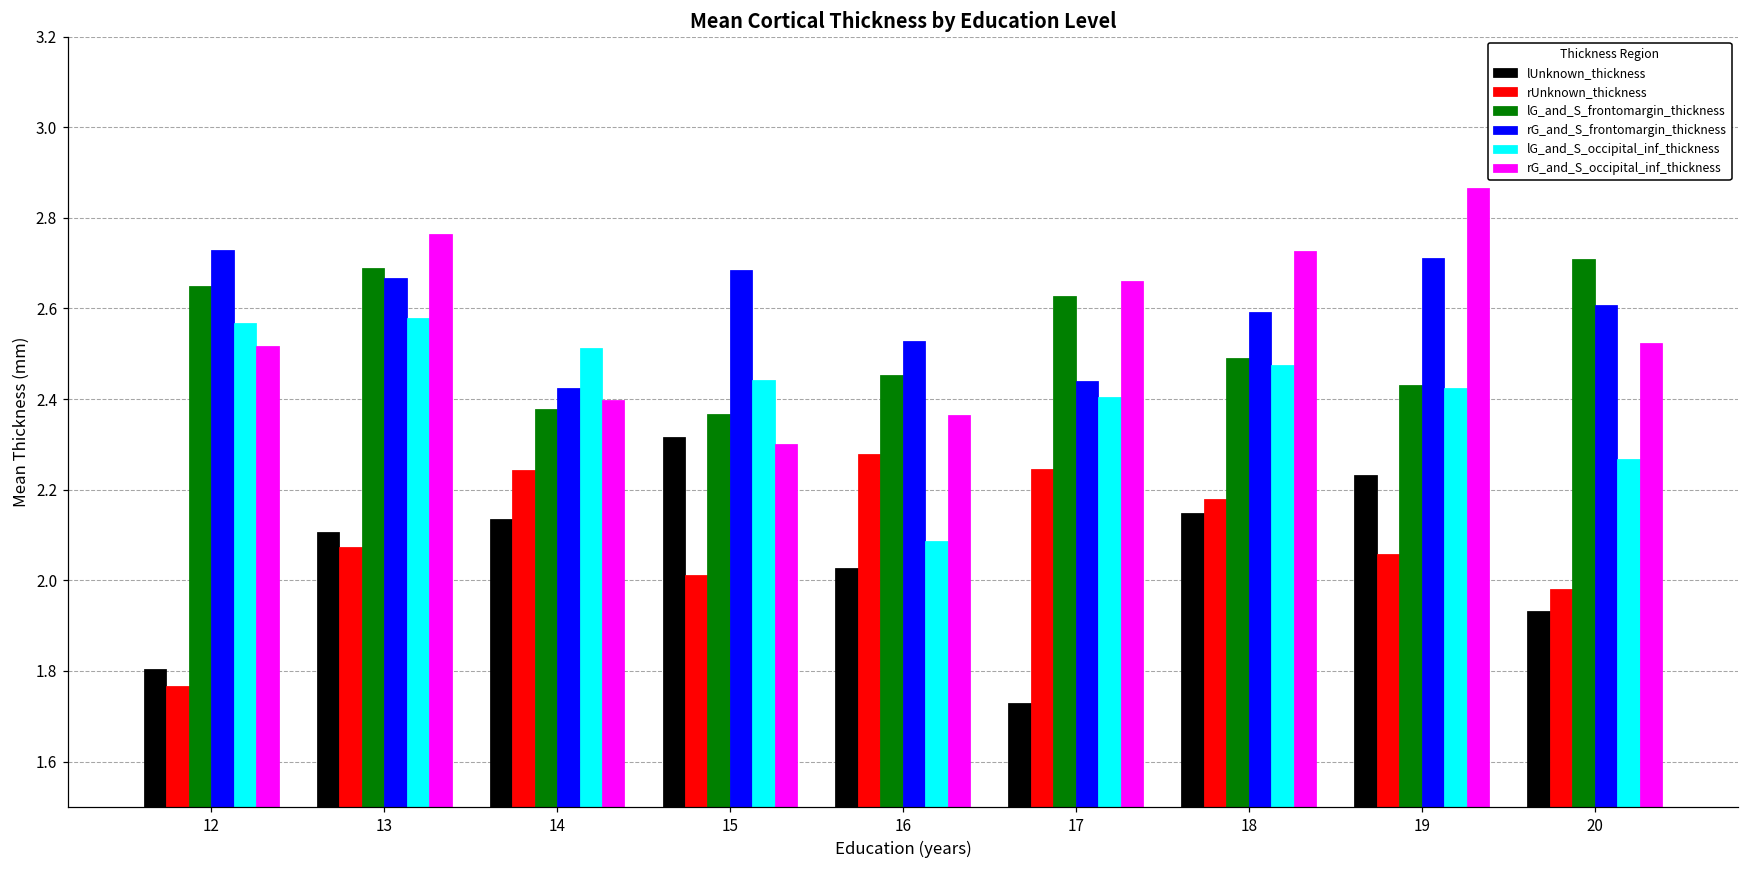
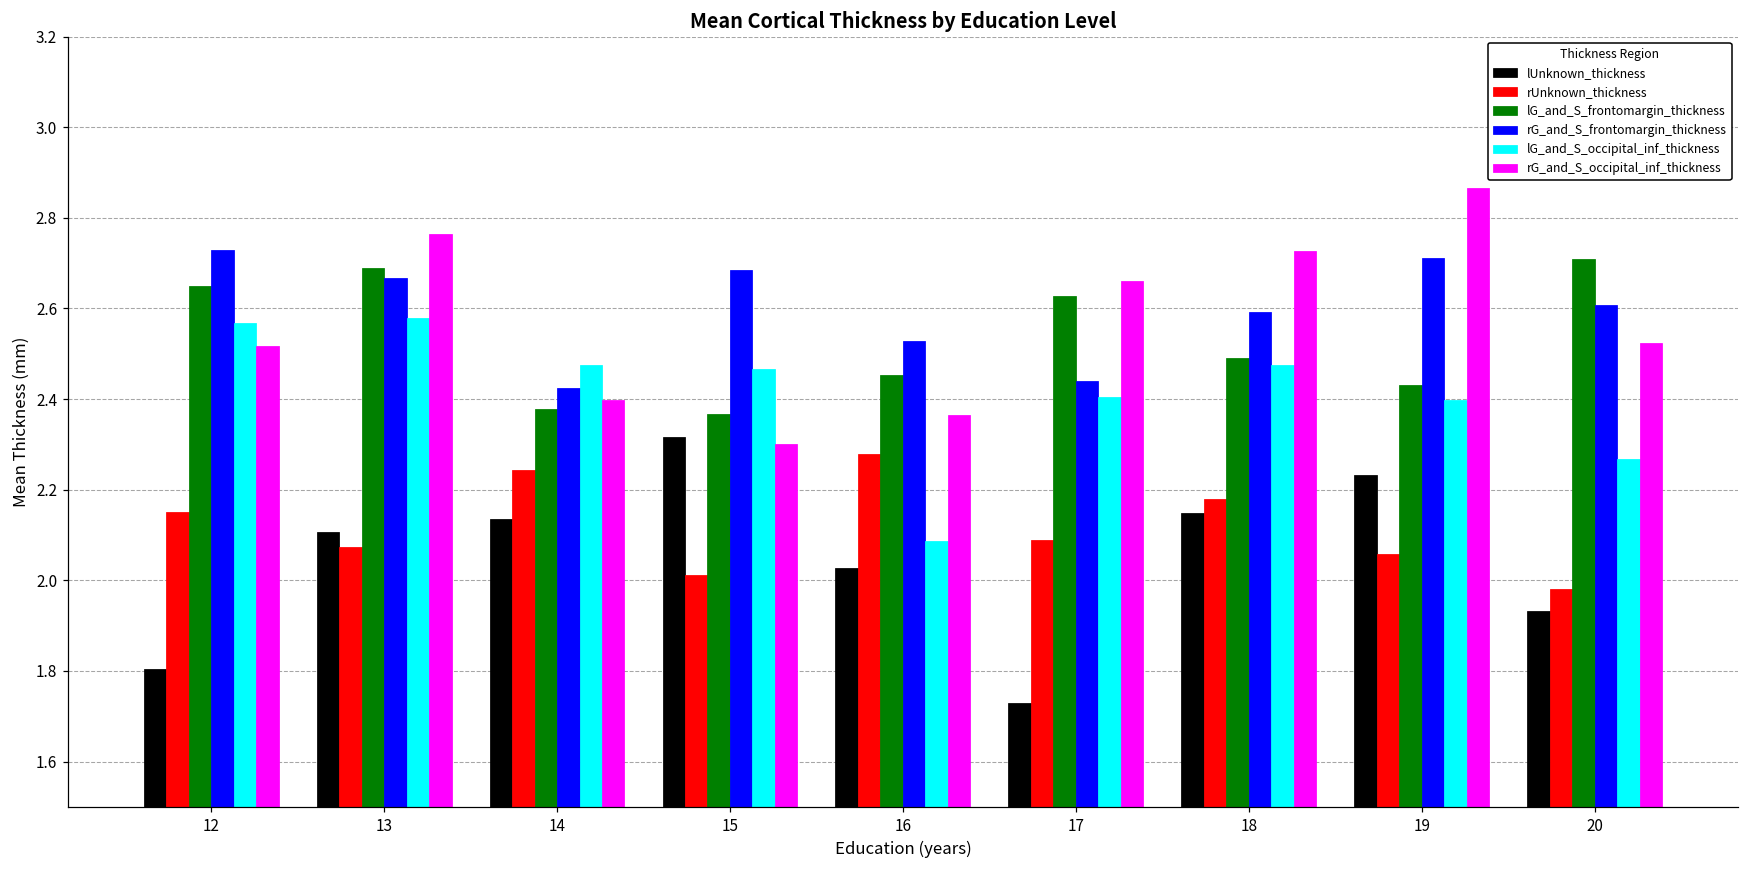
rUnknown_thickness, 12: 1.77 -> 2.15
lG_and_S_occipital_inf_thickness, 14: 2.51 -> 2.48
lG_and_S_occipital_inf_thickness, 15: 2.44 -> 2.47
rUnknown_thickness, 17: 2.25 -> 2.09
lG_and_S_occipital_inf_thickness, 19: 2.42 -> 2.40
